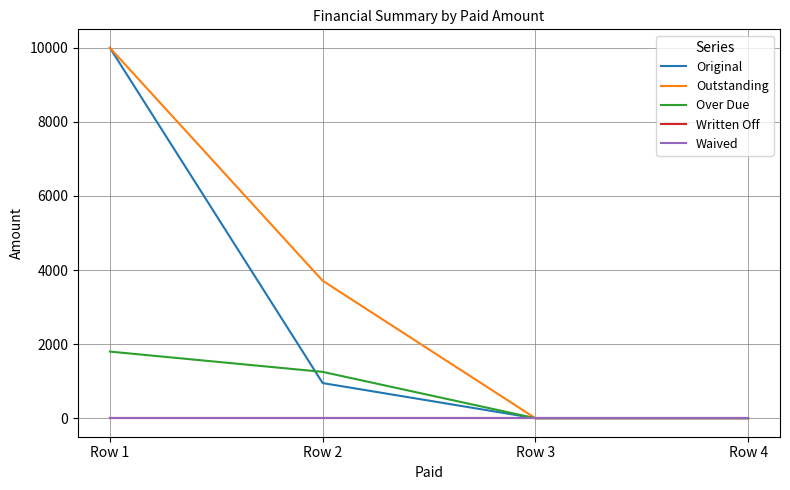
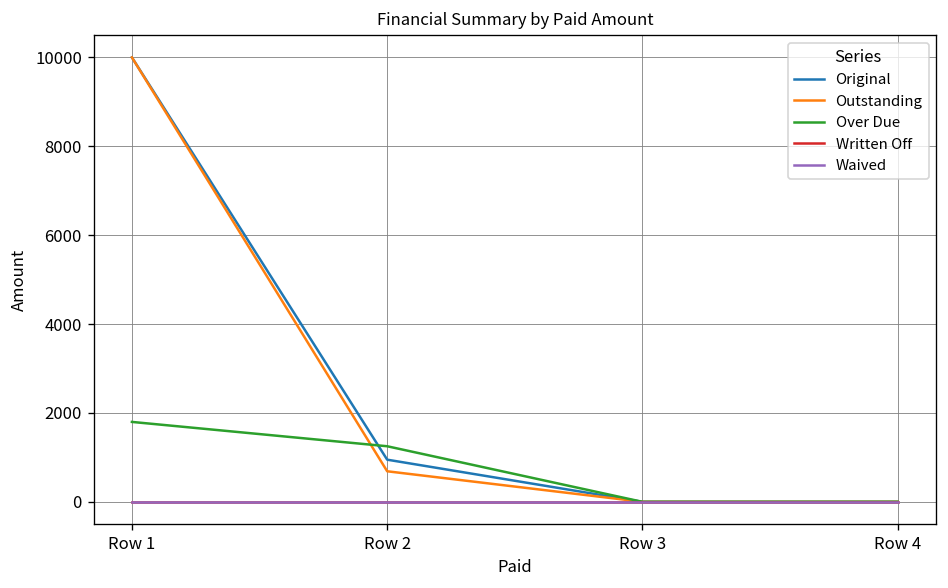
Outstanding, Row 2: 3700 -> 700
